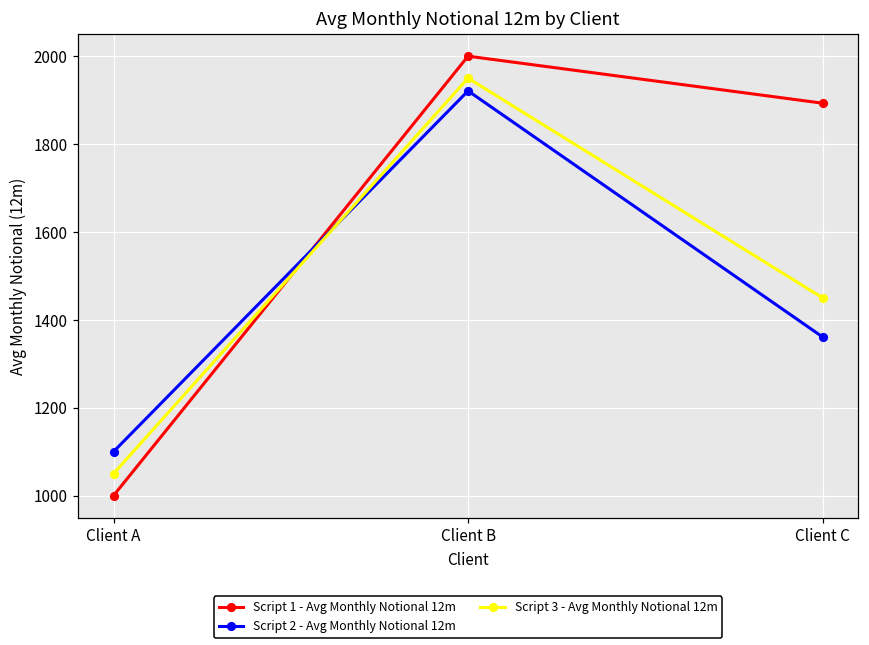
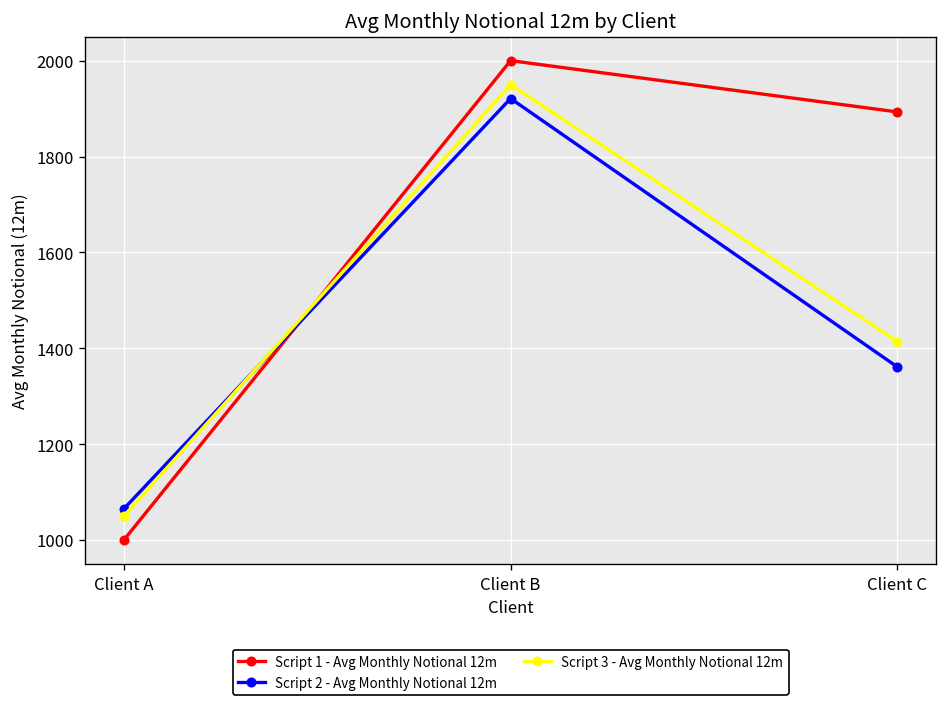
Script 2 - Avg Monthly Notional 12m, Client A: 1100 -> 1070
Script 3 - Avg Monthly Notional 12m, Client C: 1450 -> 1410
